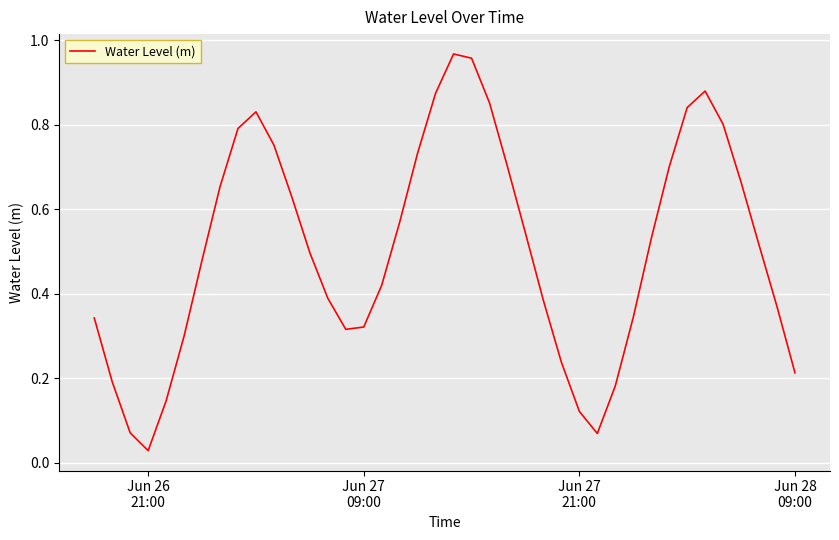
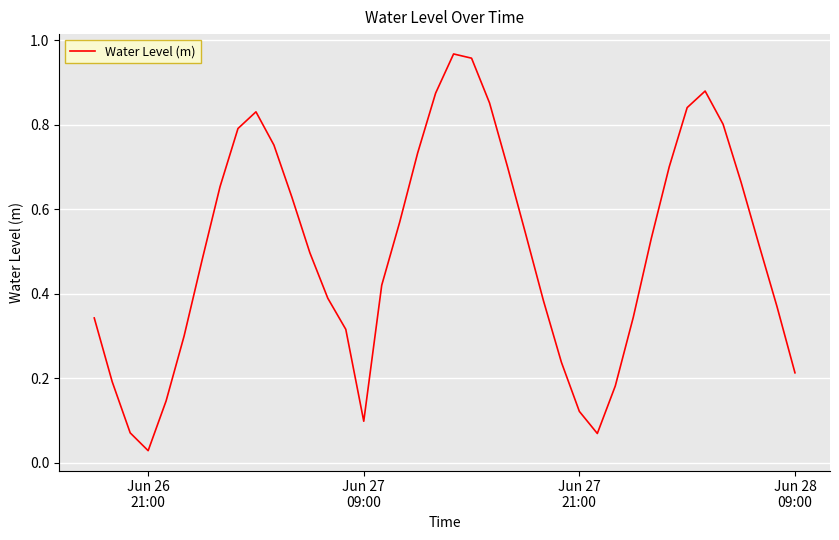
Jun 27 09:00: 0.32 -> 0.10
